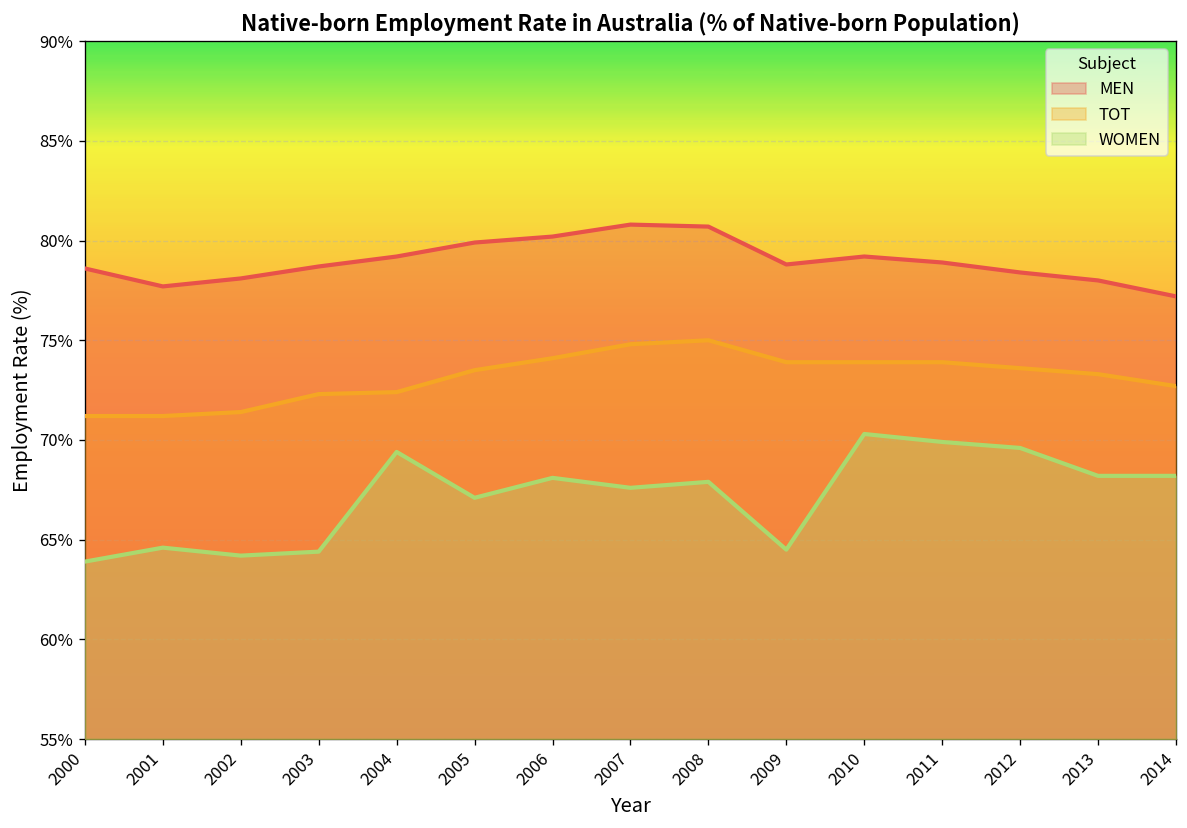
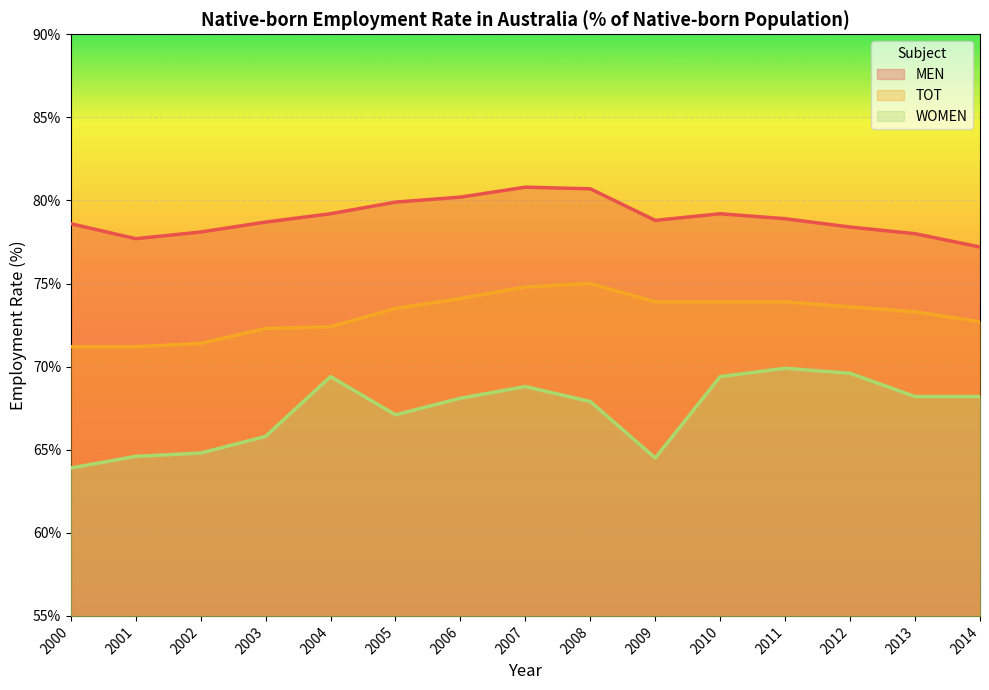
WOMEN, 2002: 64.2% -> 64.8%
WOMEN, 2003: 64.4% -> 65.8%
WOMEN, 2007: 67.6% -> 68.8%
WOMEN, 2010: 70.3% -> 69.4%
